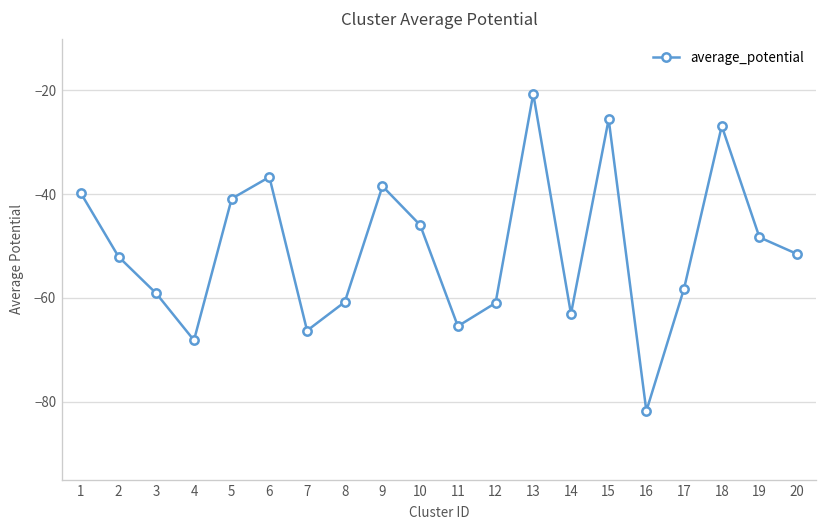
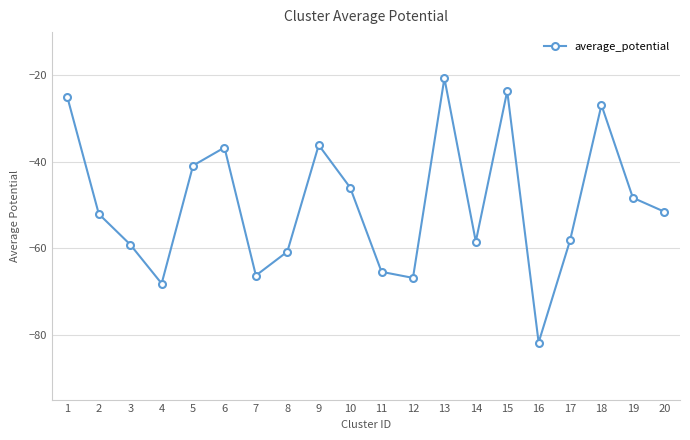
1: -40 -> -25
9: -38 -> -36
12: -61 -> -67
14: -63 -> -58
15: -26 -> -24
